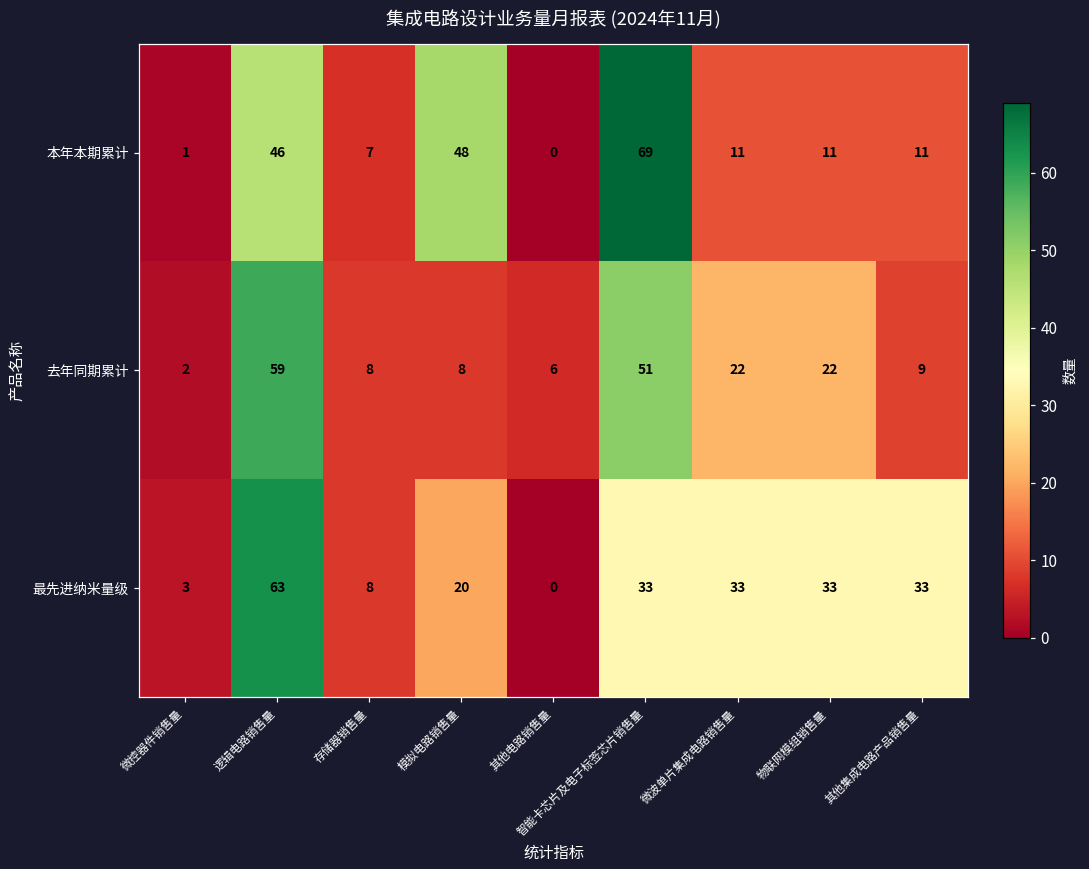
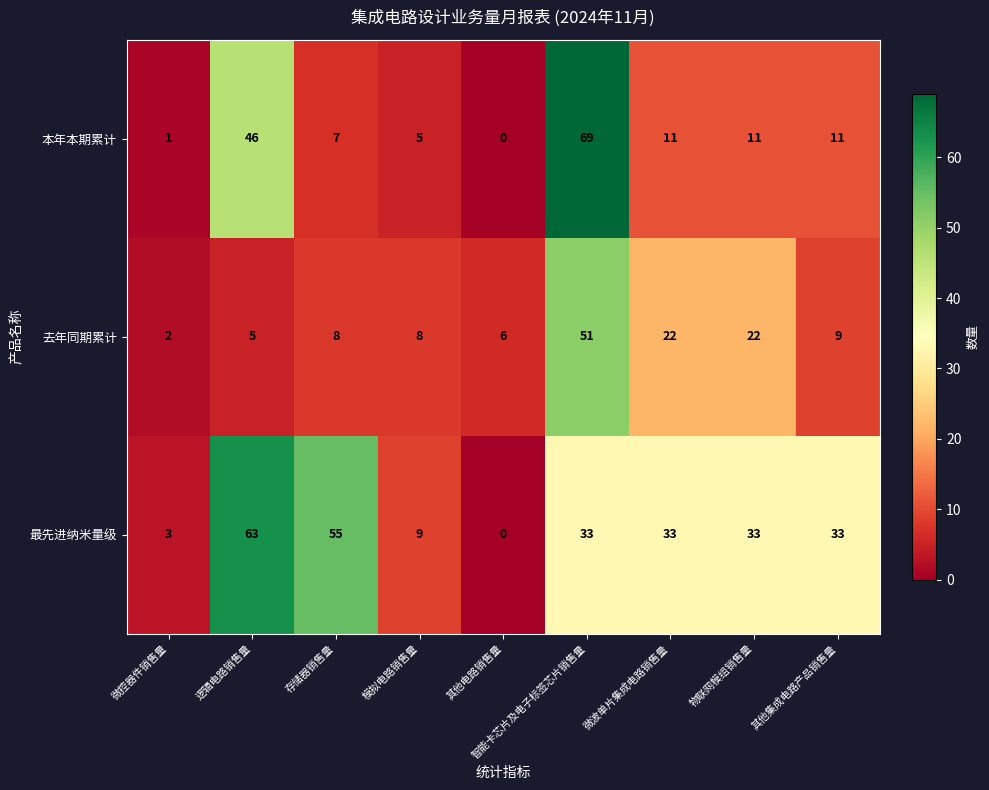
本年本期累计, 模拟电路销售量: 48 -> 5
去年同期累计, 逻辑电路销售量: 59 -> 5
最先进纳米量级, 存储器销售量: 8 -> 55
最先进纳米量级, 模拟电路销售量: 20 -> 9
